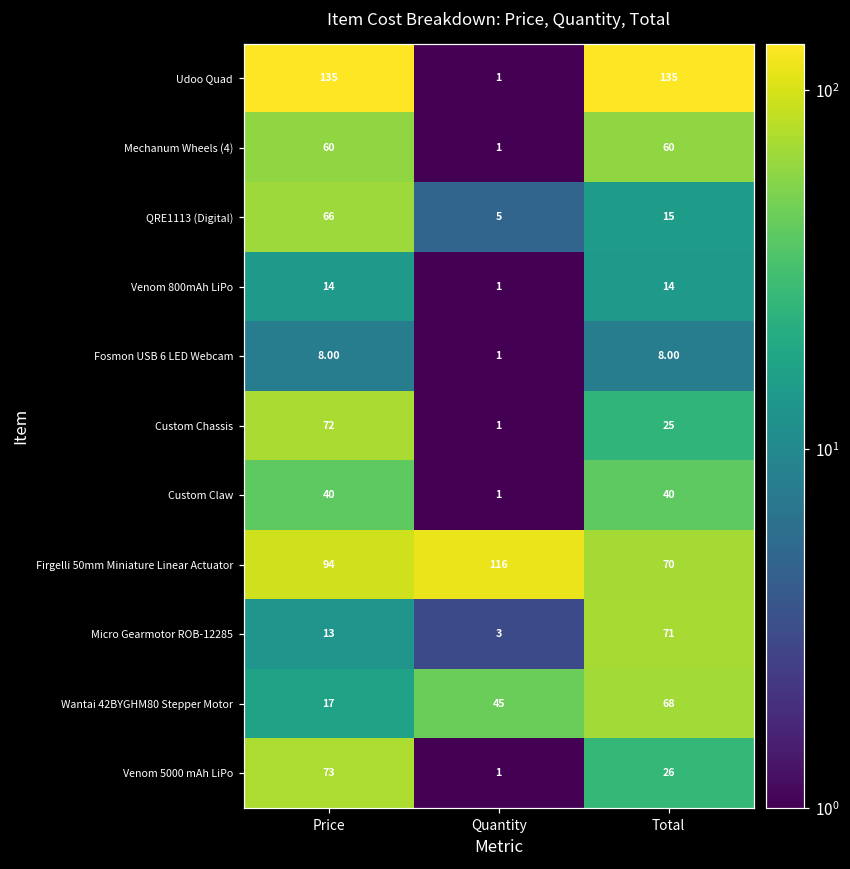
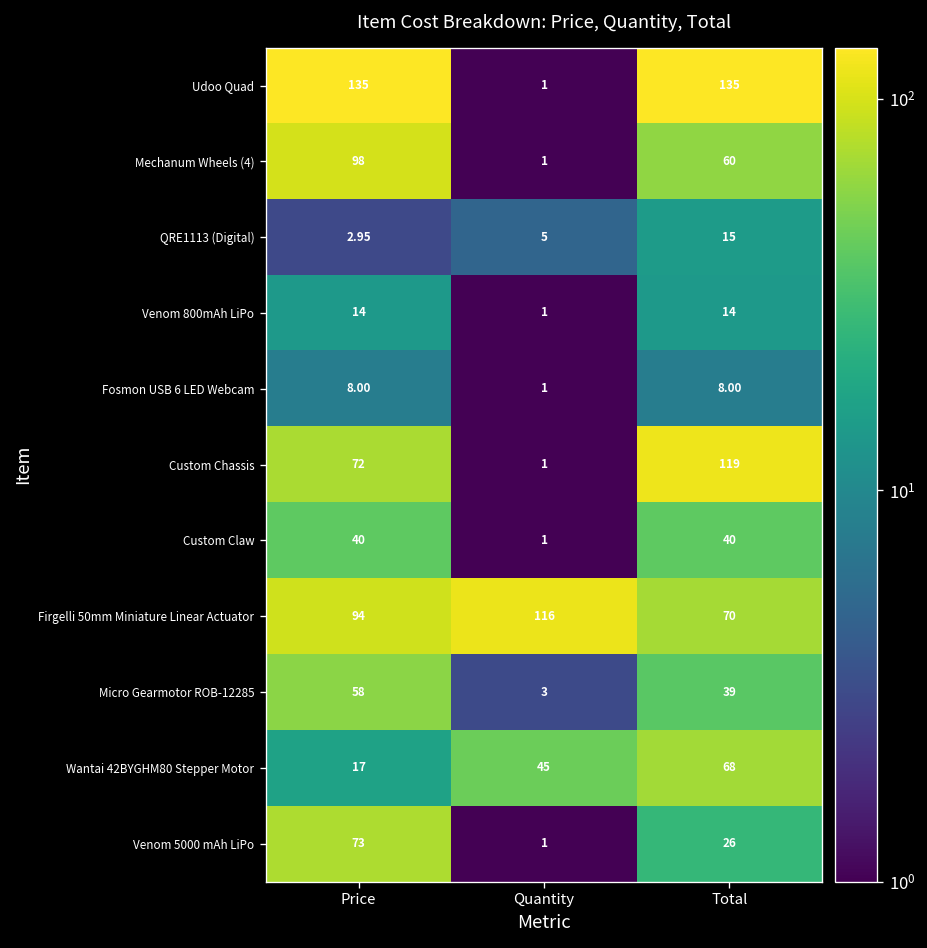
Mechanum Wheels (4), Price: 60 -> 98
QRE1113 (Digital), Price: 66 -> 2.95
Custom Chassis, Total: 25 -> 119
Micro Gearmotor ROB-12285, Price: 13 -> 58
Micro Gearmotor ROB-12285, Total: 71 -> 39
